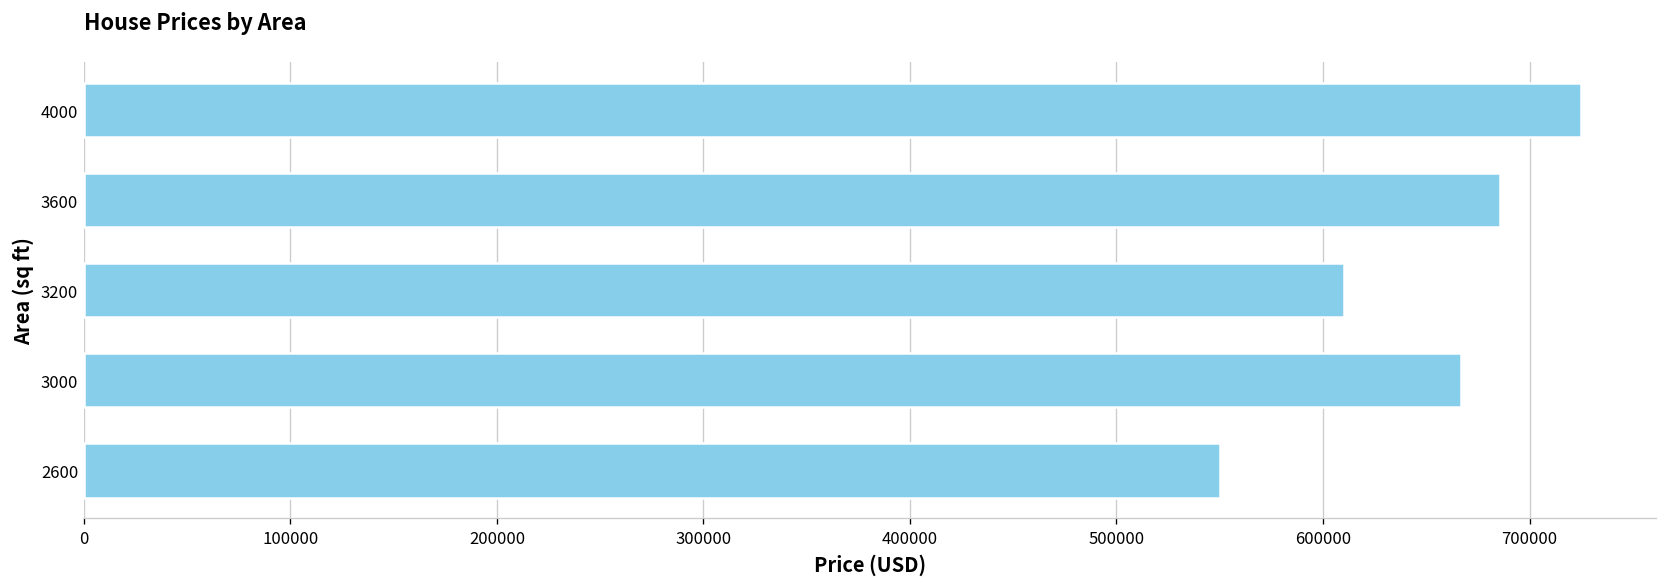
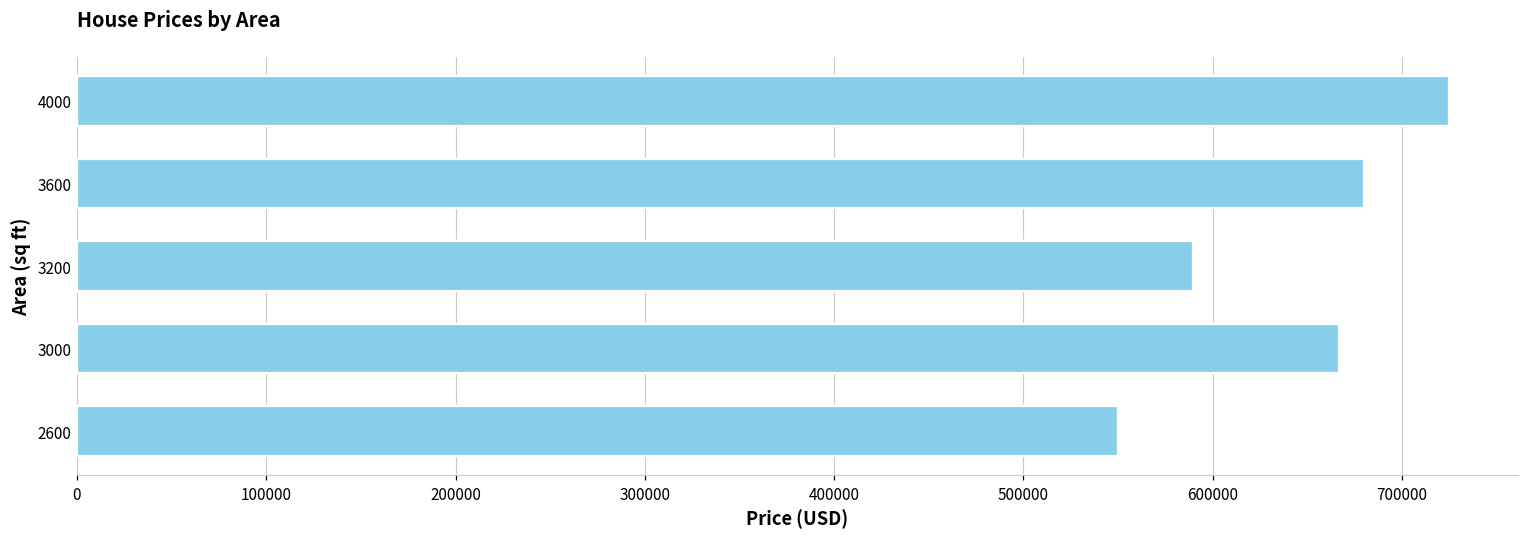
3600: 686000 -> 680000
3200: 610000 -> 590000
